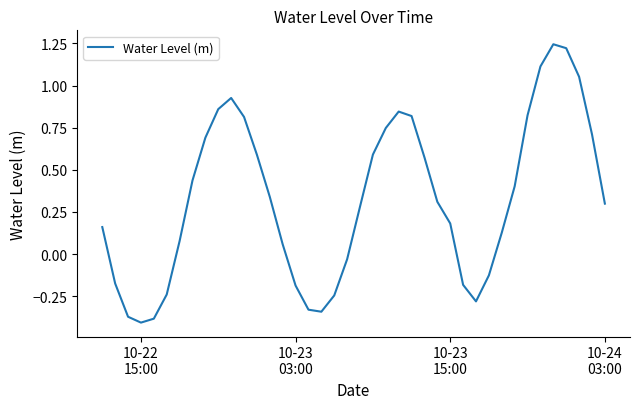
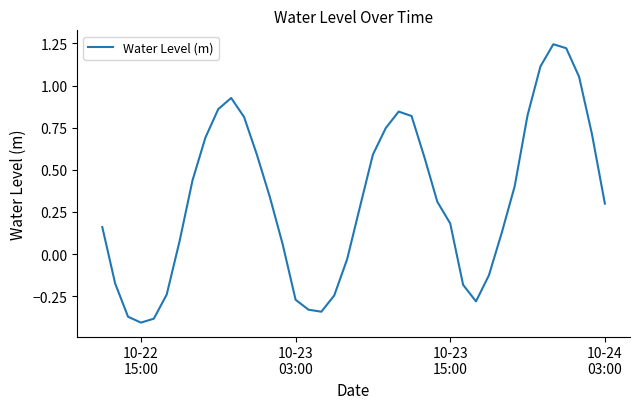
10-23 03:00: -0.19 -> -0.27
